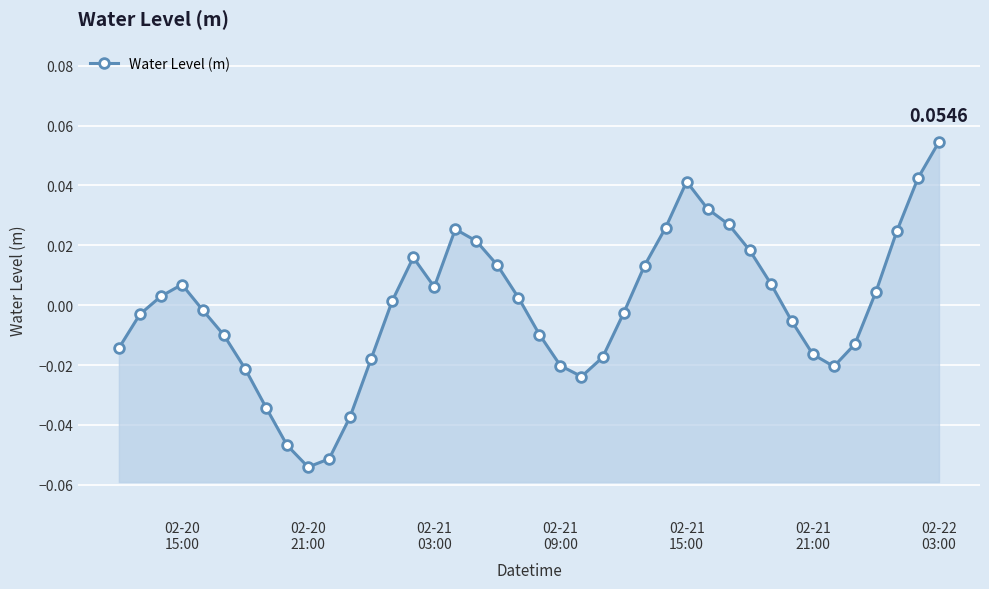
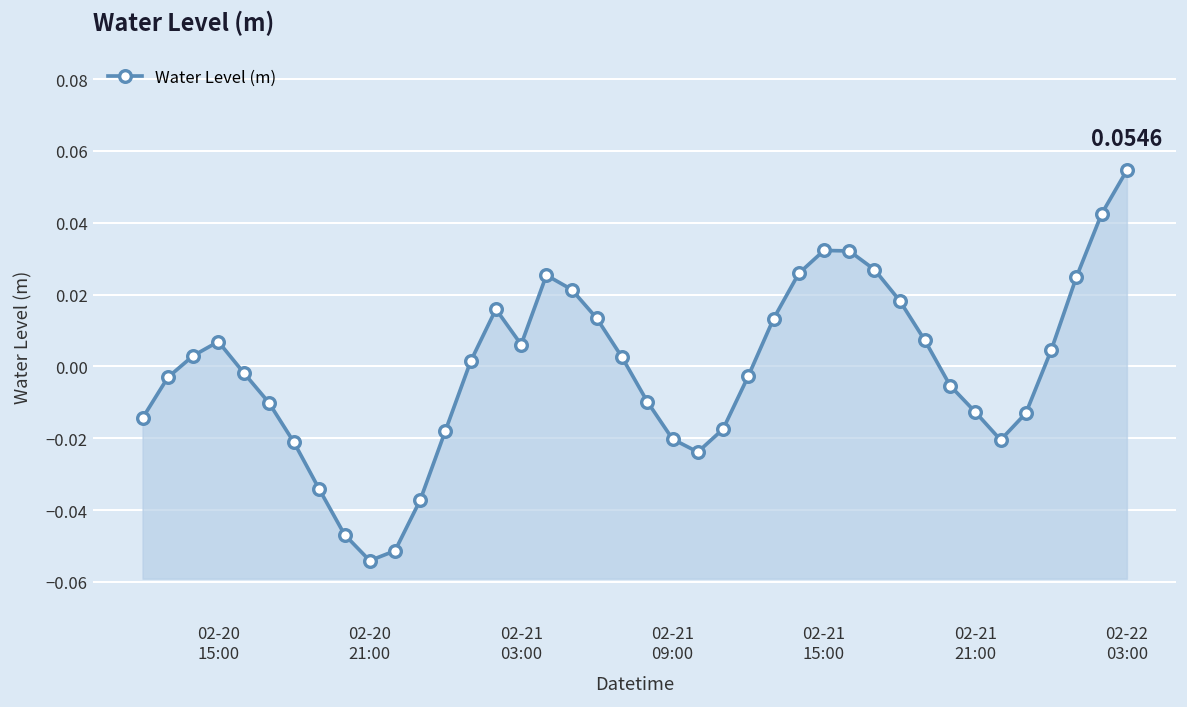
02-21 15:00: 0.041 -> 0.032
02-21 21:00: -0.016 -> -0.013
